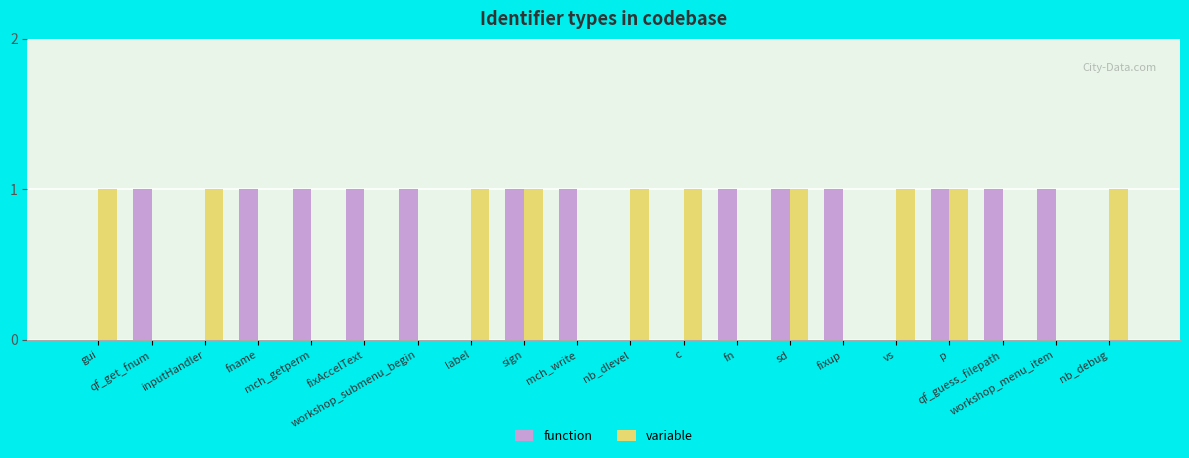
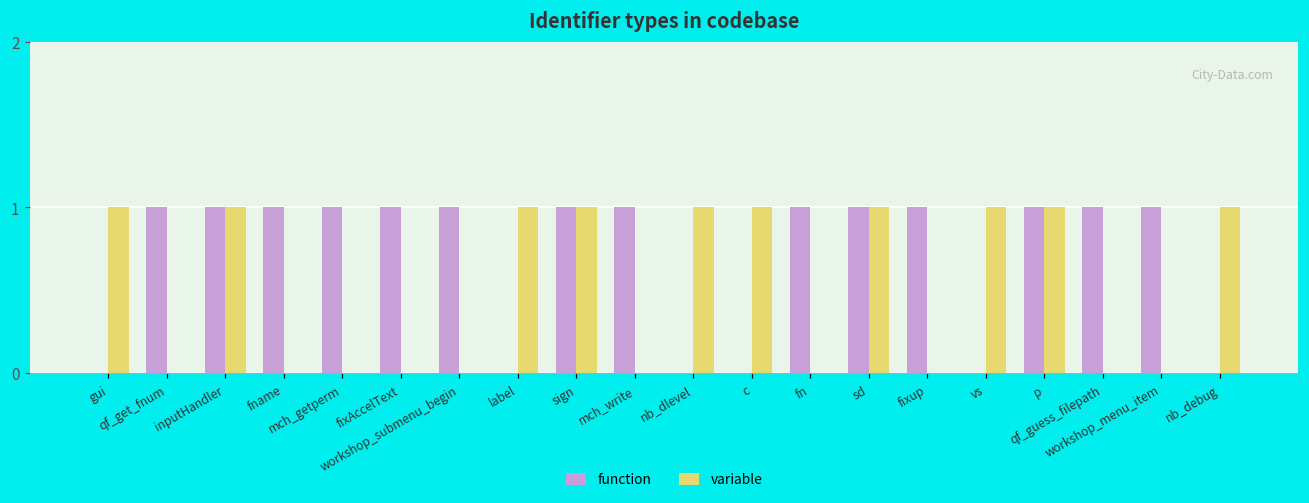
function, inputHandler: 0 -> 1
